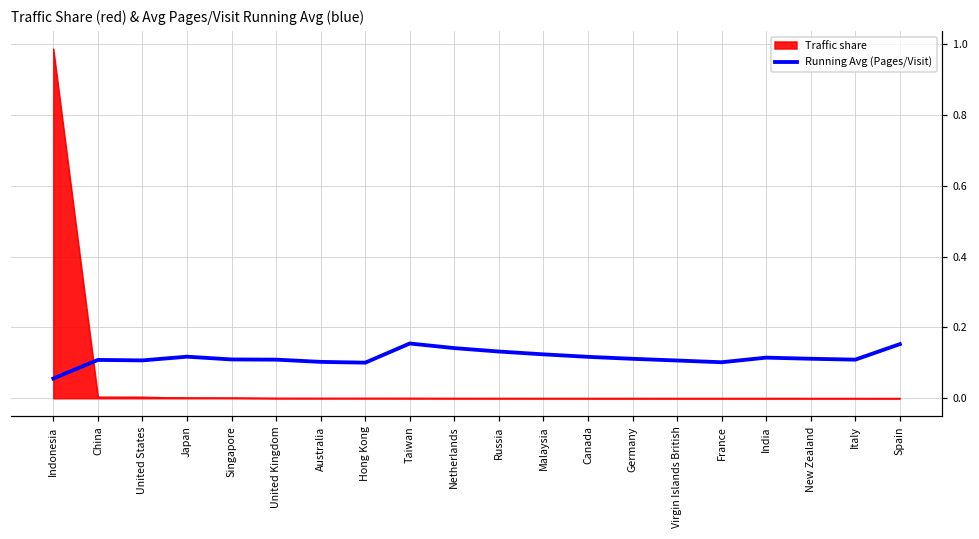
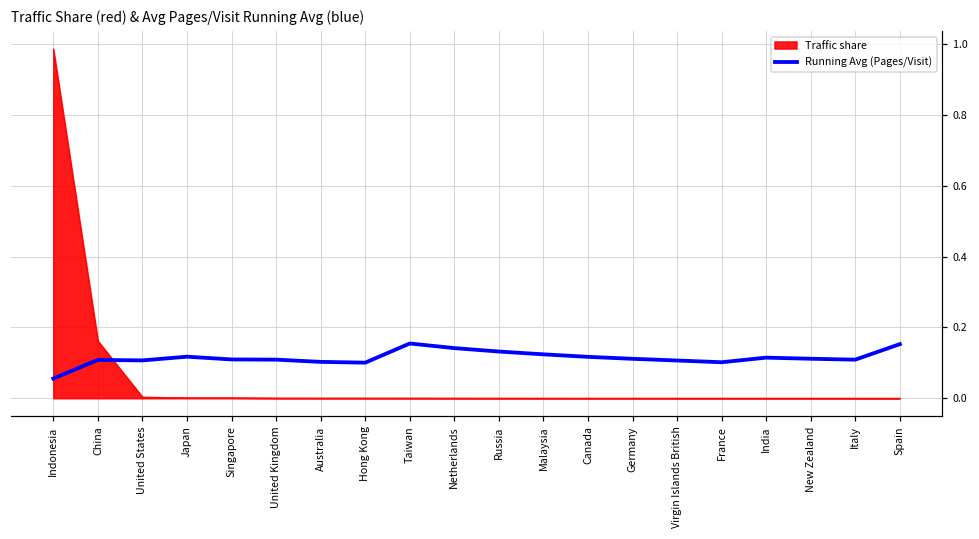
Traffic share, China: 0.00 -> 0.16
